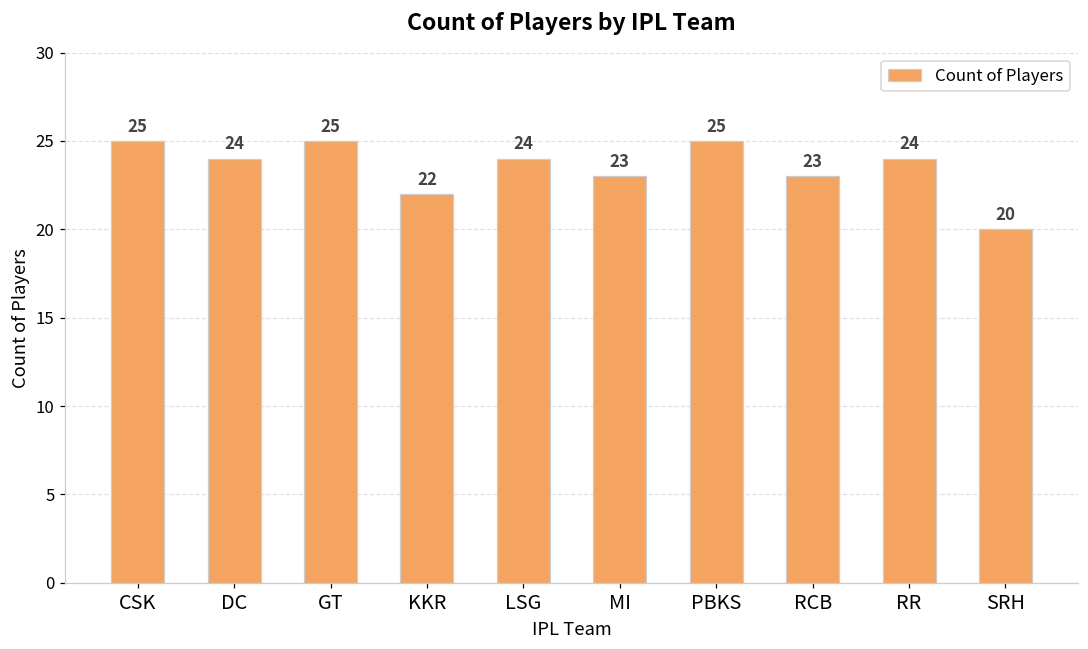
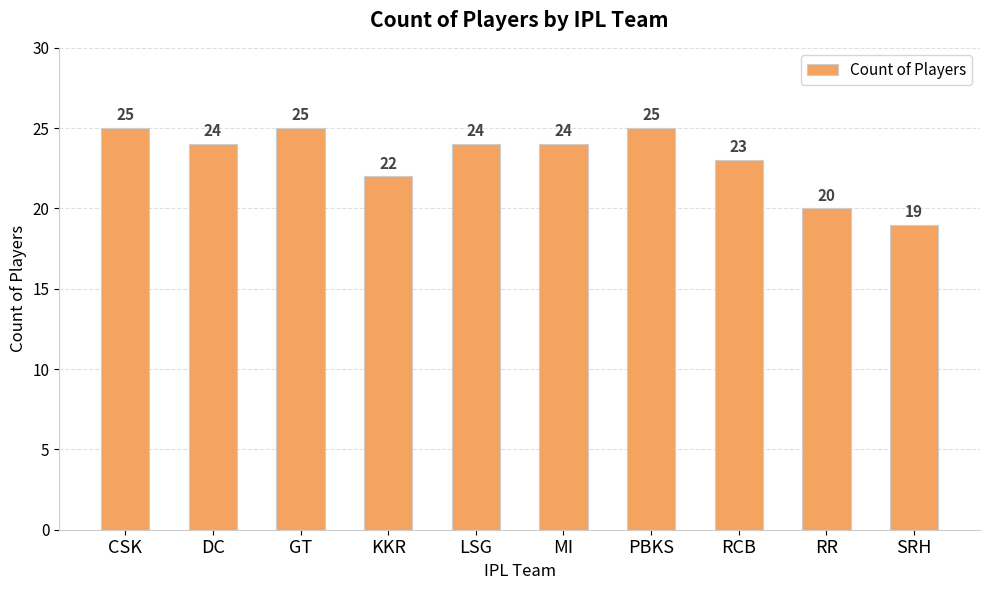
MI: 23 -> 24
RR: 24 -> 20
SRH: 20 -> 19
